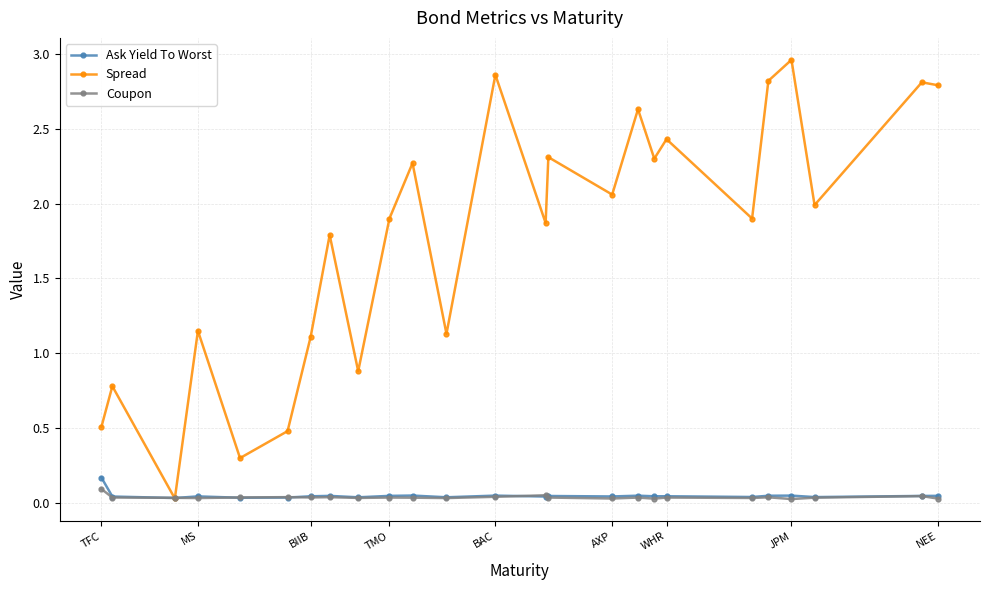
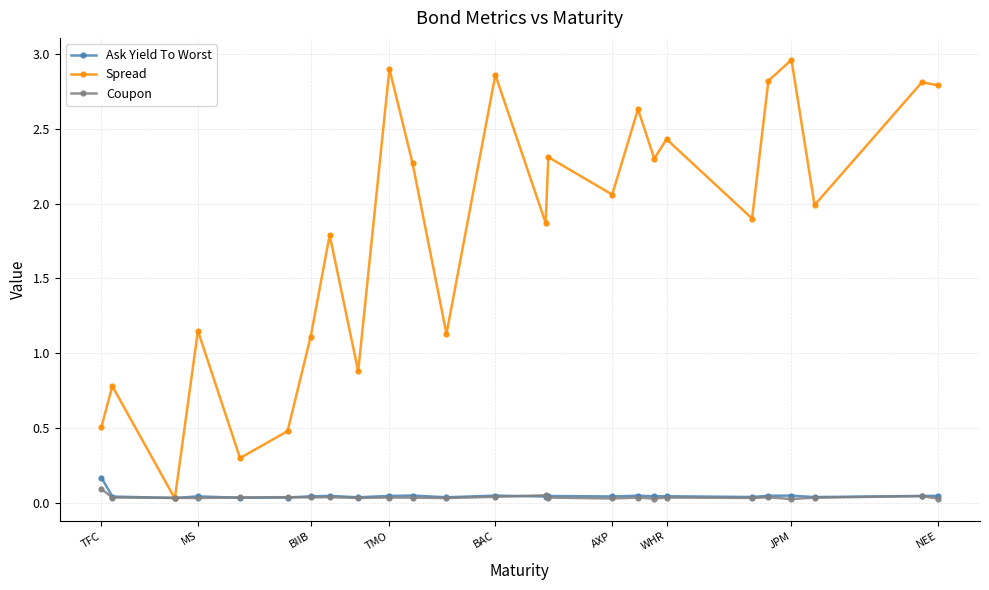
Spread, TMO: 1.9 -> 2.9
